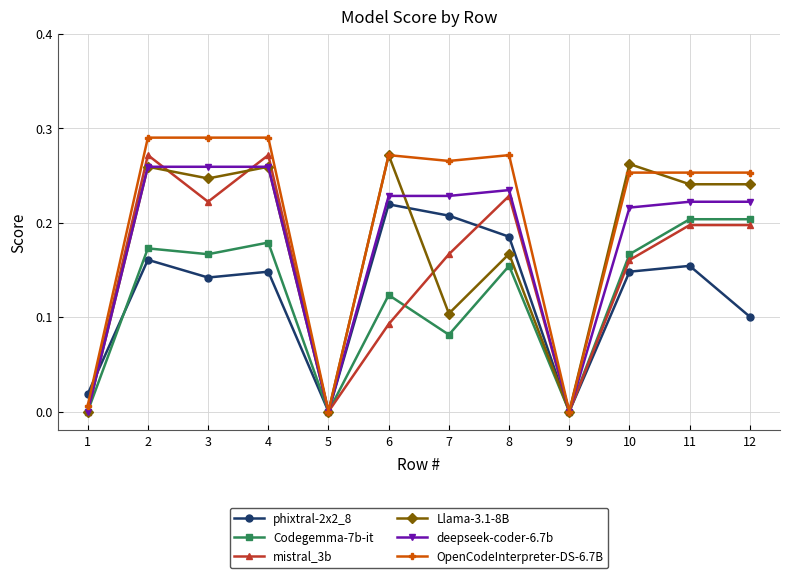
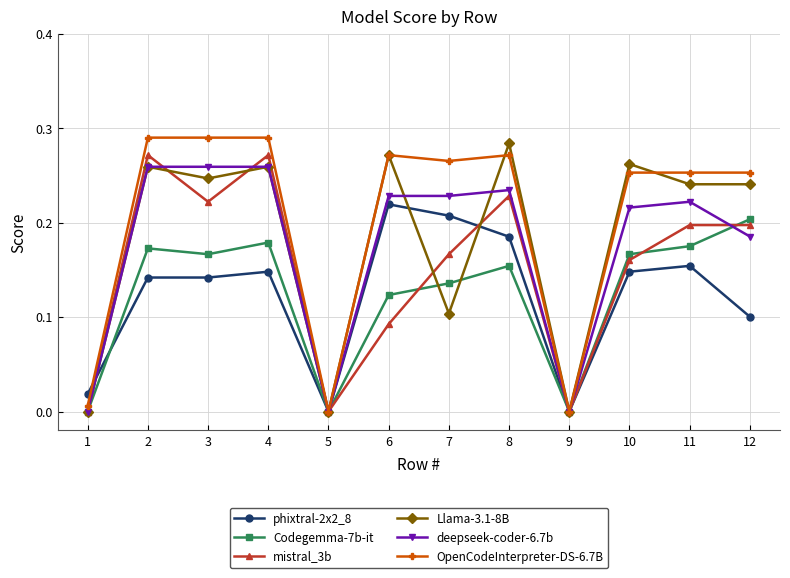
phixtral-2x2_8, 2: 0.16 -> 0.14
Codegemma-7b-it, 7: 0.08 -> 0.14
Llama-3.1-8B, 8: 0.17 -> 0.28
Codegemma-7b-it, 11: 0.20 -> 0.18
deepseek-coder-6.7b, 12: 0.22 -> 0.19
